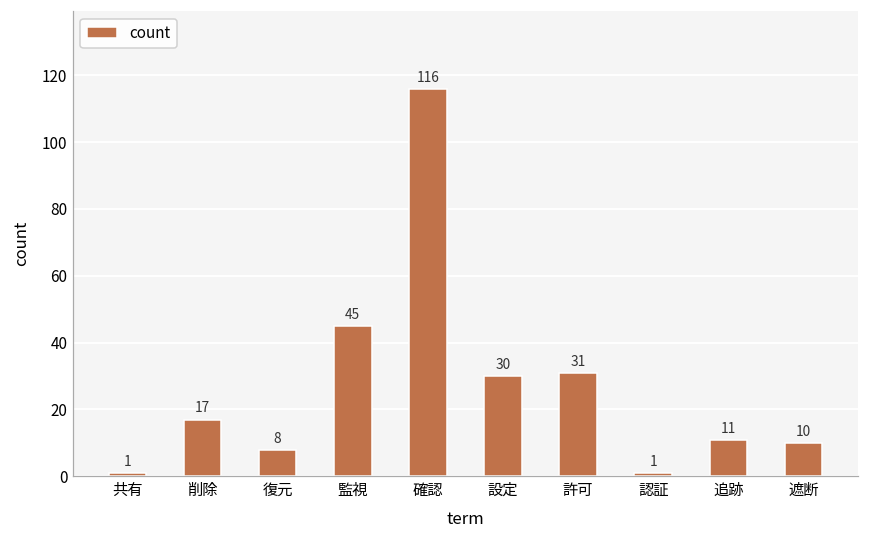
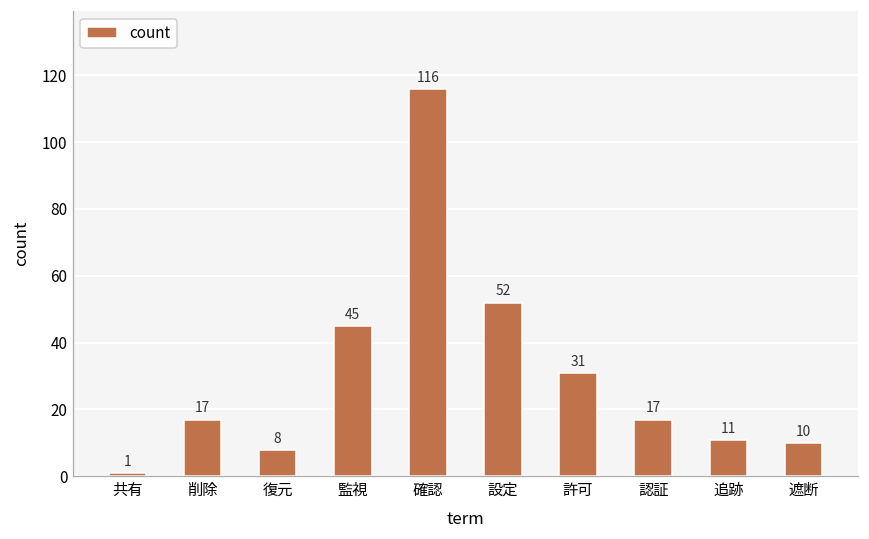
設定: 30 -> 52
認証: 1 -> 17
